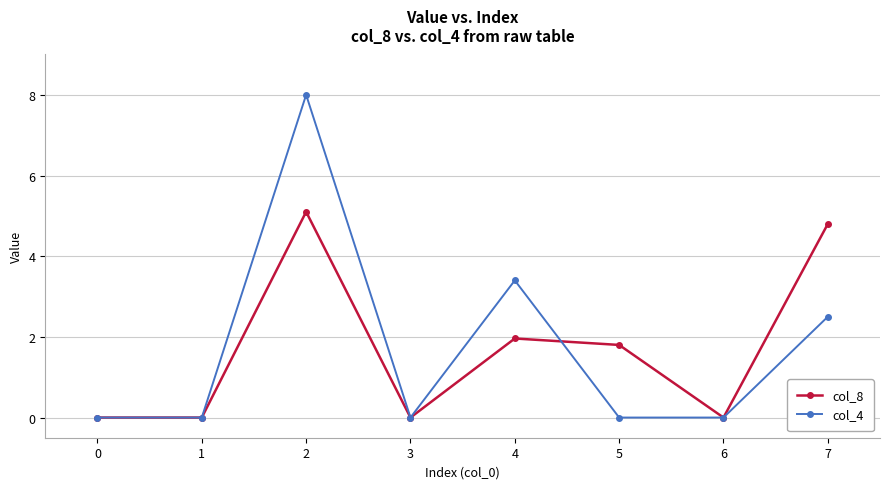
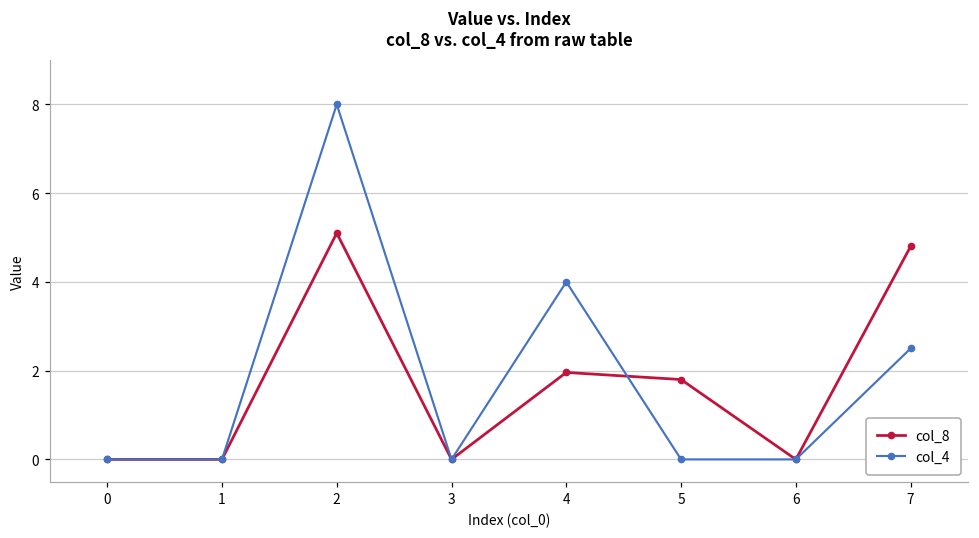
col_4, 4: 3.4 -> 4.0
